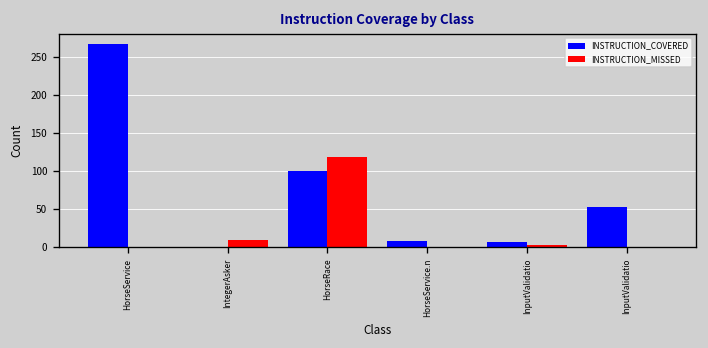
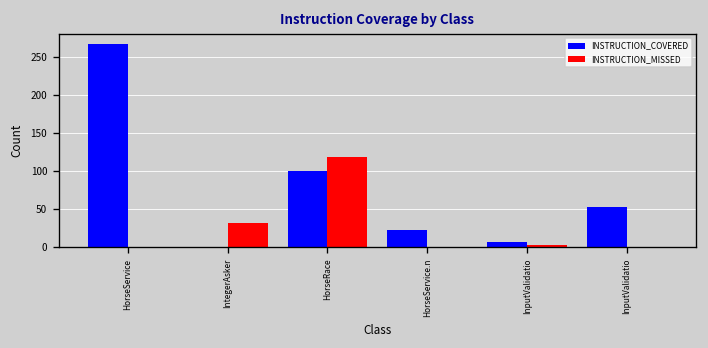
INSTRUCTION_MISSED, IntegerAsker: 10 -> 30
INSTRUCTION_COVERED, HorseService.n: 10 -> 20
